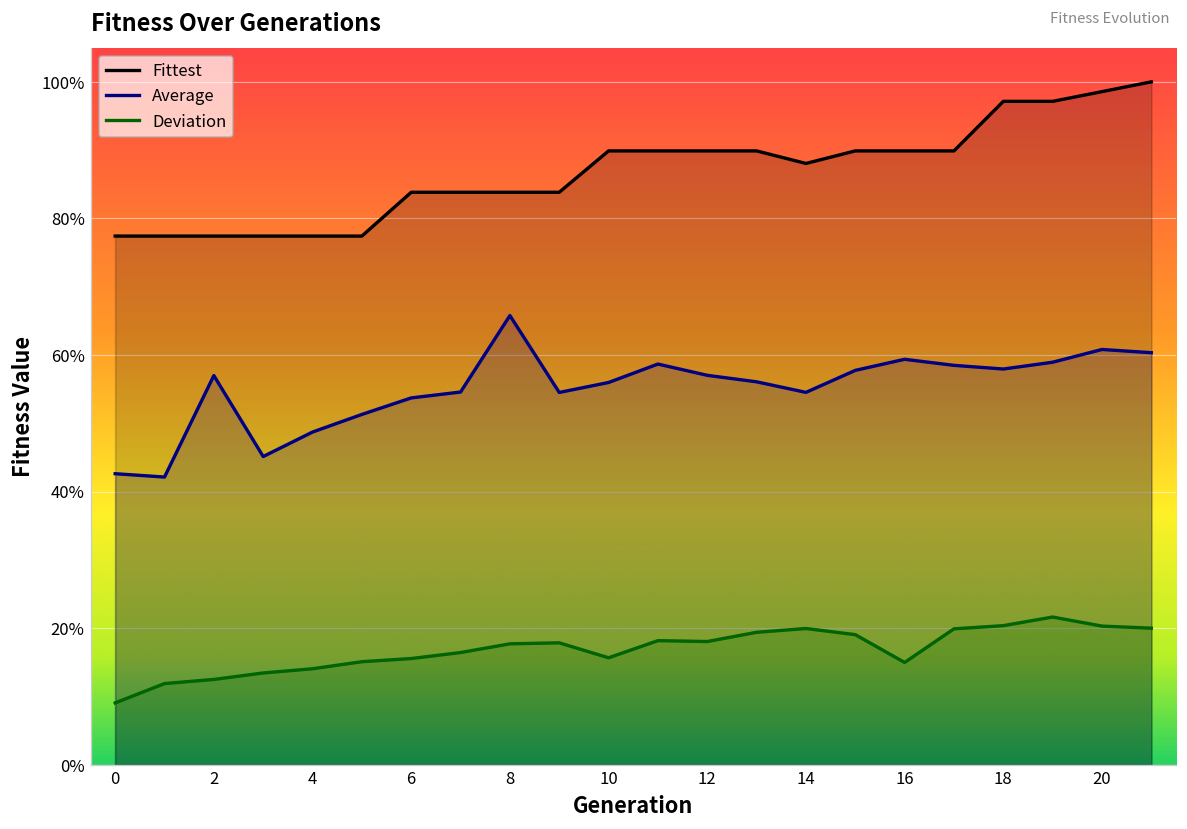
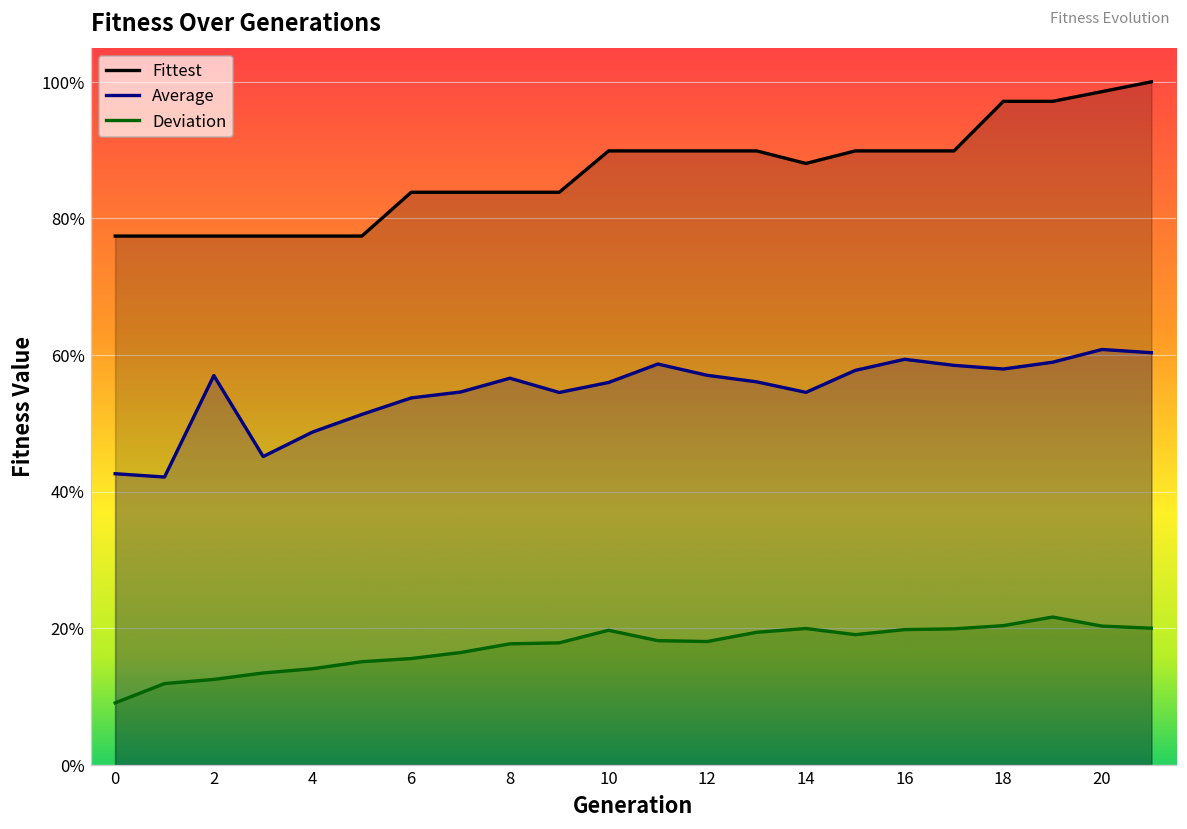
Average, 8: 66% -> 57%
Deviation, 10: 16% -> 20%
Deviation, 16: 15% -> 20%
